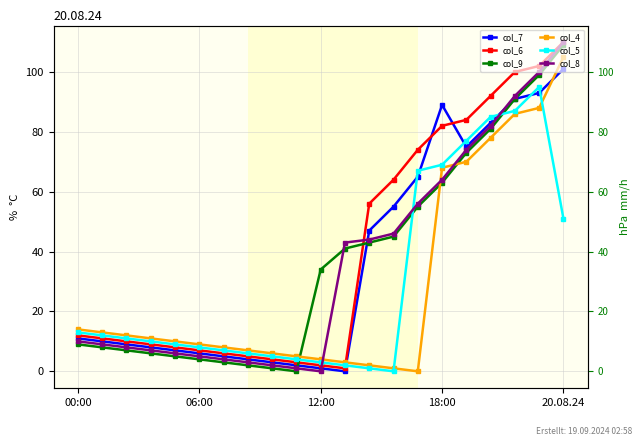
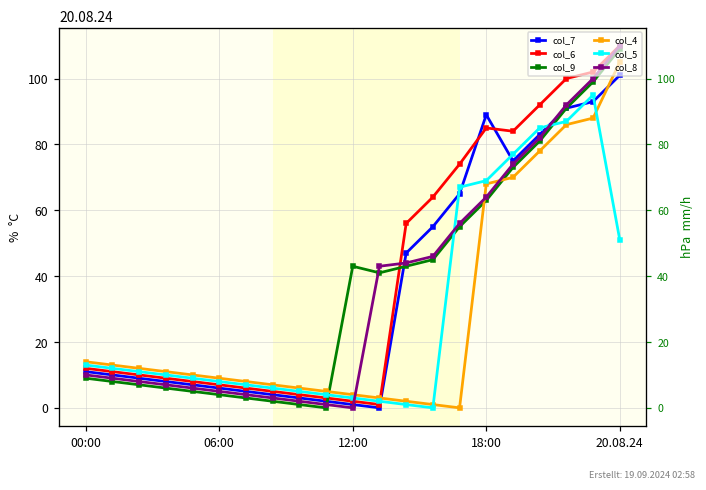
col_9, 12:00: 34 -> 43
col_6, 18:00: 82 -> 85
